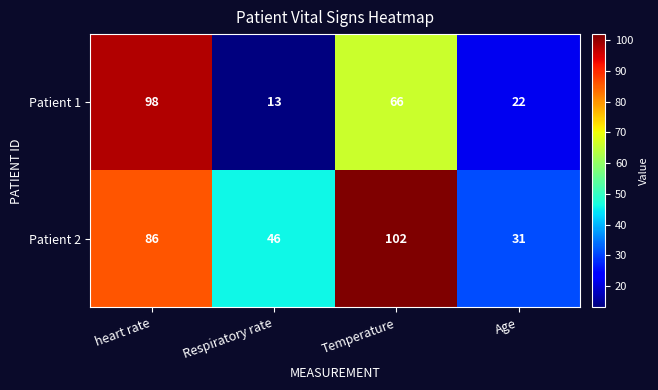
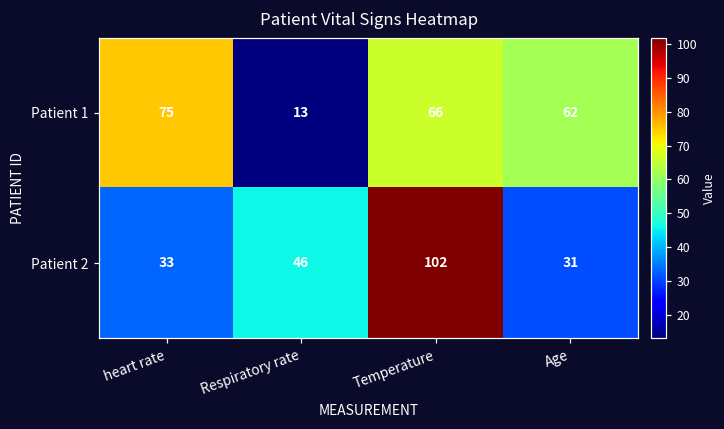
Patient 1, heart rate: 98 -> 75
Patient 1, Age: 22 -> 62
Patient 2, heart rate: 86 -> 33
